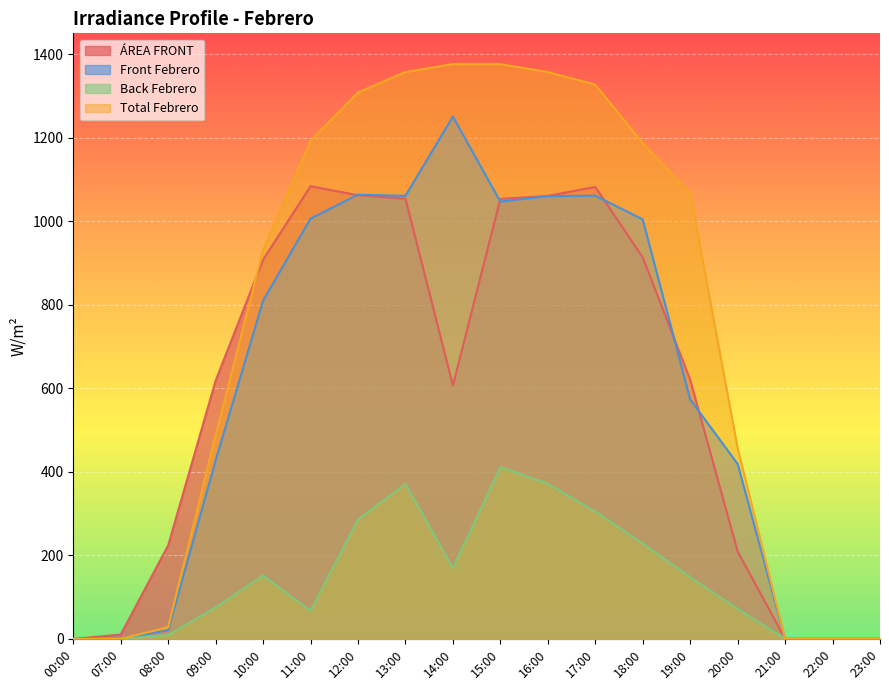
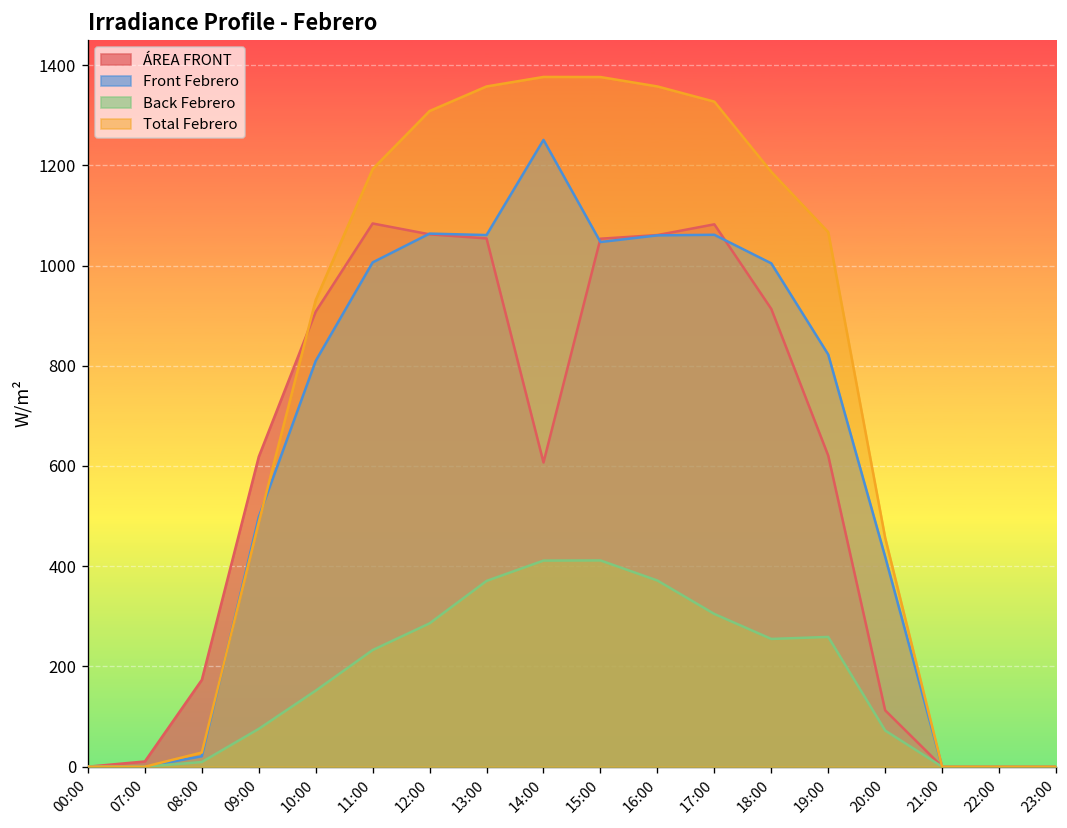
ÁREA FRONT, 08:00: 220 -> 170
Front Febrero, 09:00: 430 -> 500
Back Febrero, 11:00: 70 -> 230
Back Febrero, 14:00: 170 -> 410
Back Febrero, 18:00: 230 -> 250
Front Febrero, 19:00: 570 -> 820
Back Febrero, 19:00: 150 -> 260
ÁREA FRONT, 20:00: 210 -> 110
